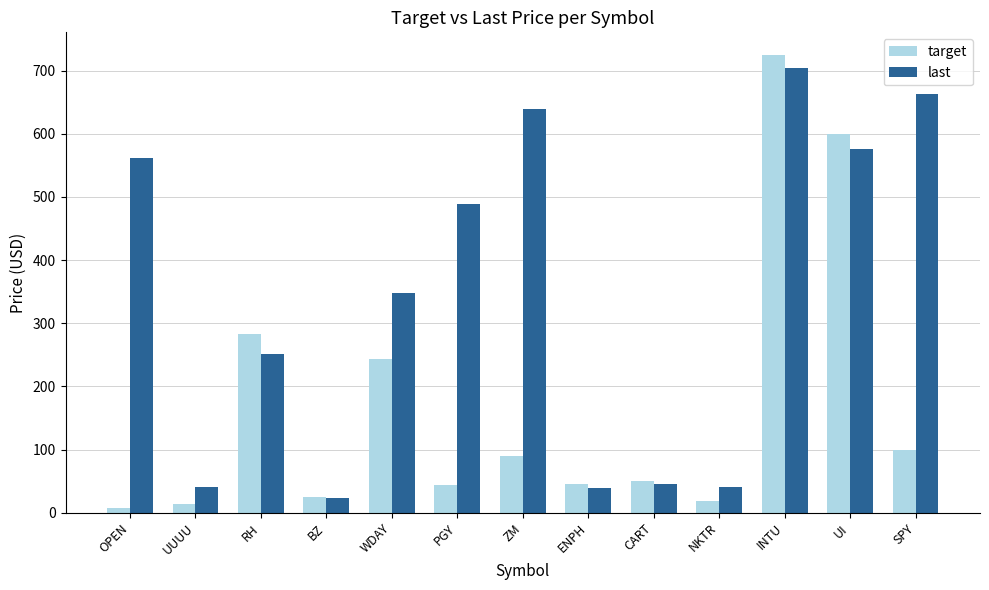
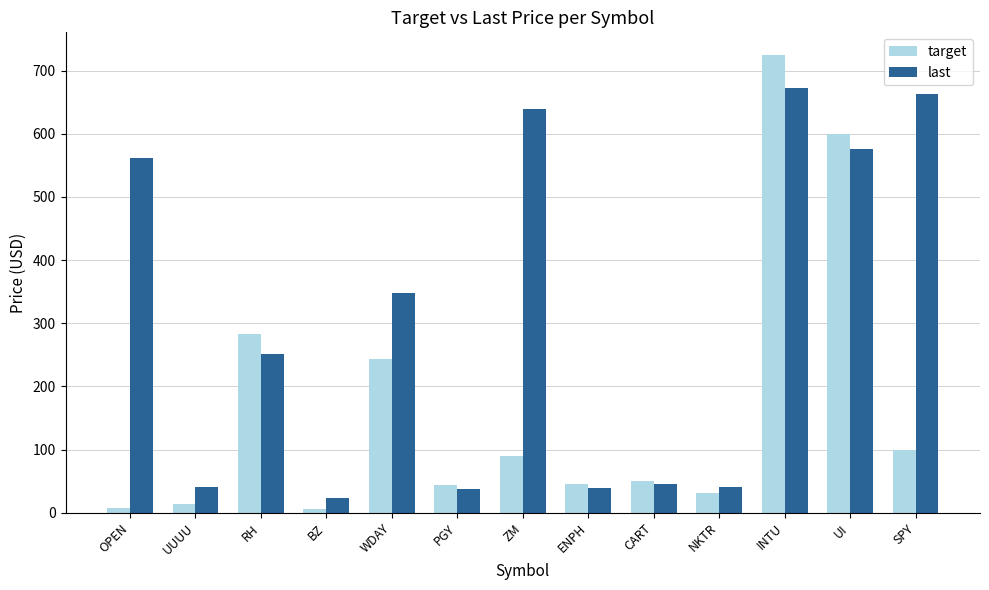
target, BZ: 30 -> 10
last, PGY: 490 -> 40
target, NKTR: 20 -> 30
last, INTU: 710 -> 670
